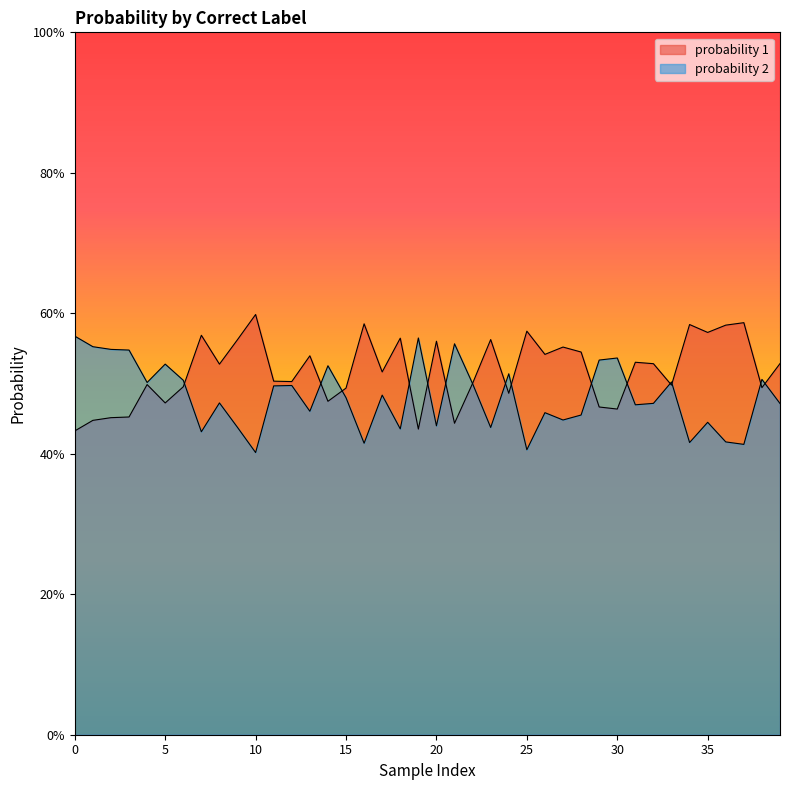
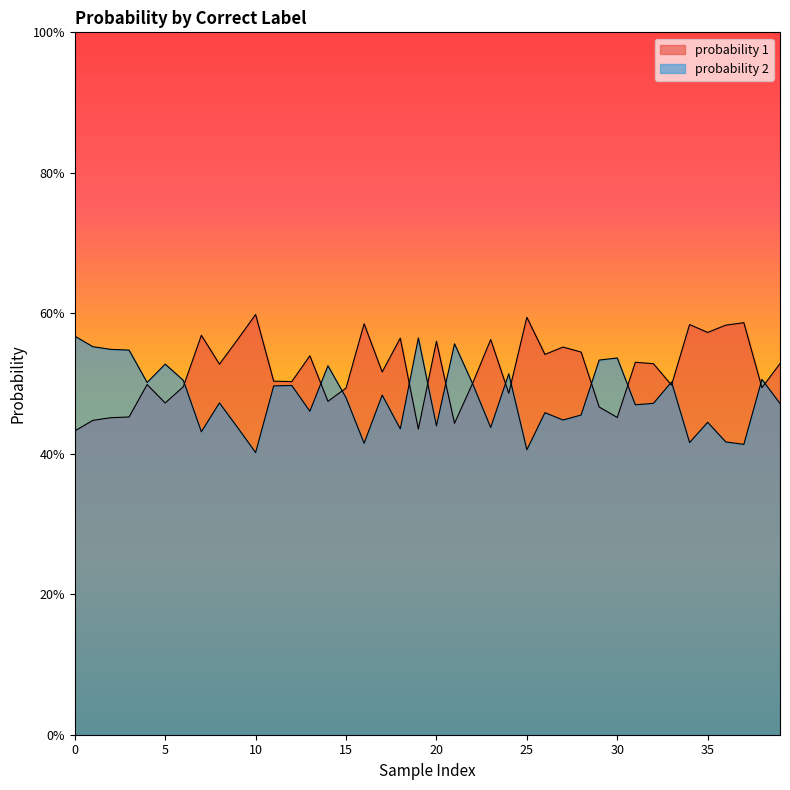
probability 1, 25: 57% -> 59%
probability 1, 30: 46% -> 45%
